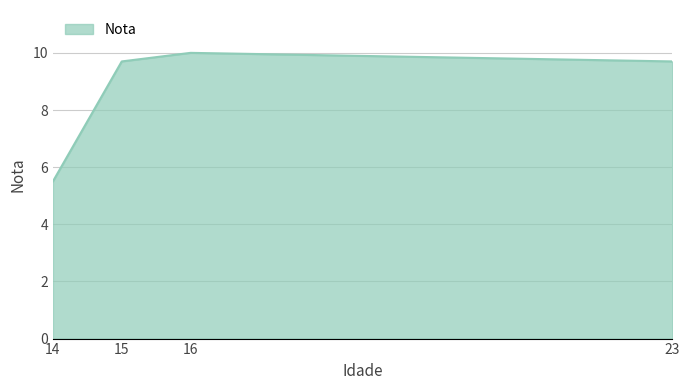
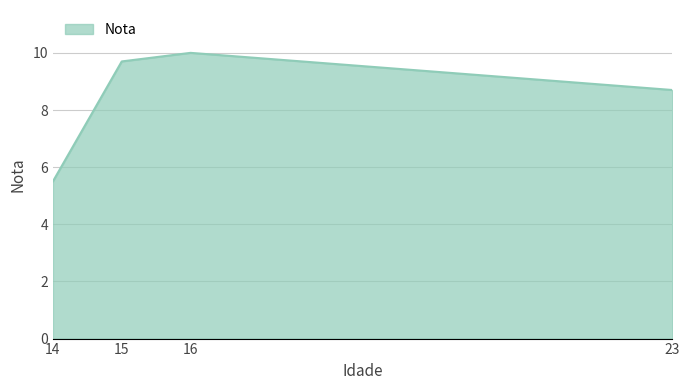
23: 9.7 -> 8.7
